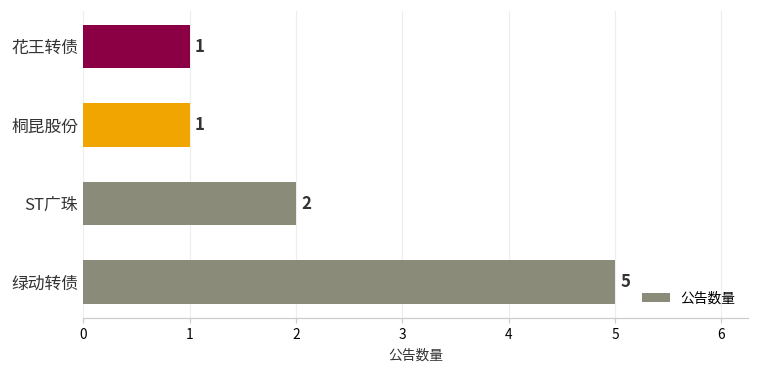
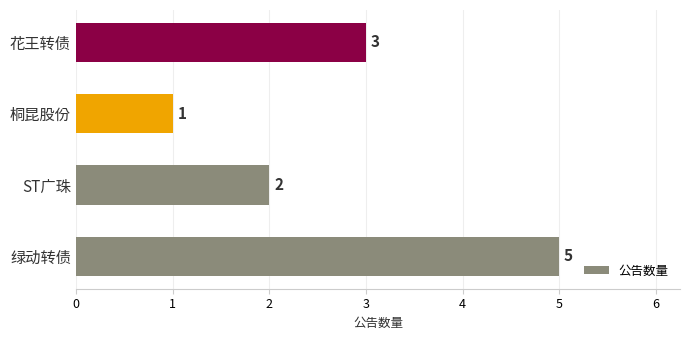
花王转债: 1 -> 3
